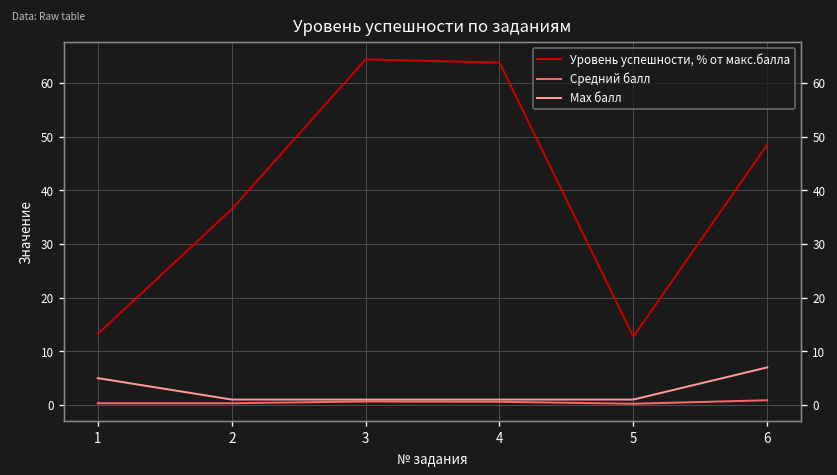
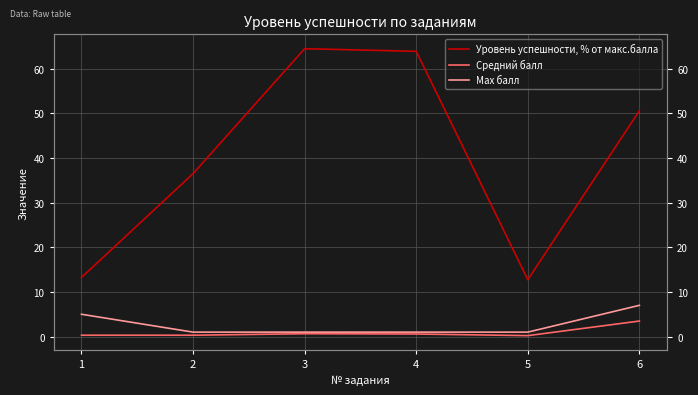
Уровень успешности, % от макс.балла, 6: 49 -> 51
Средний балл, 6: 1 -> 3
